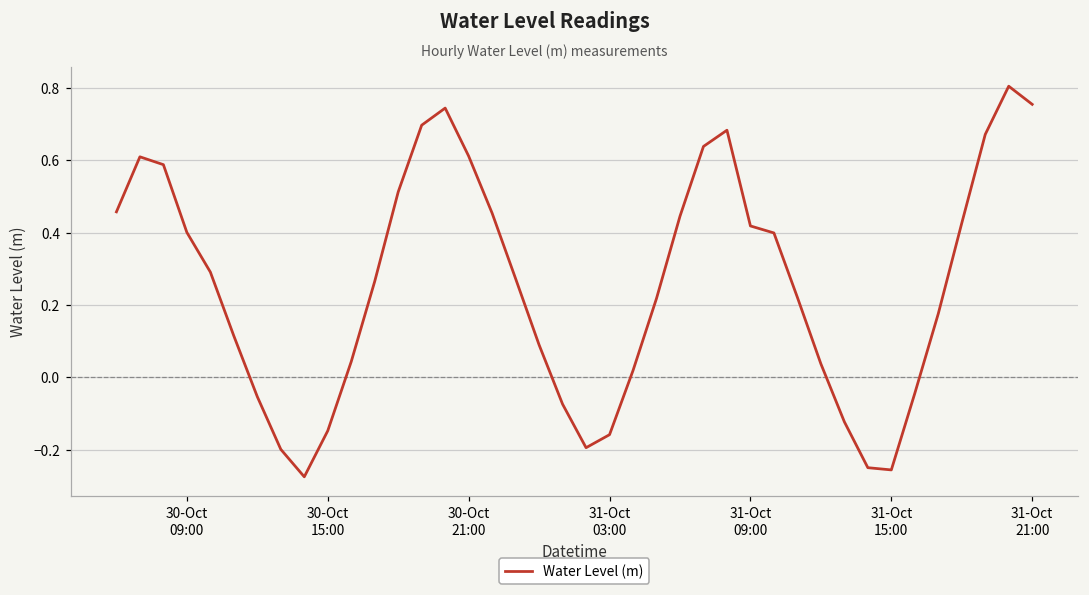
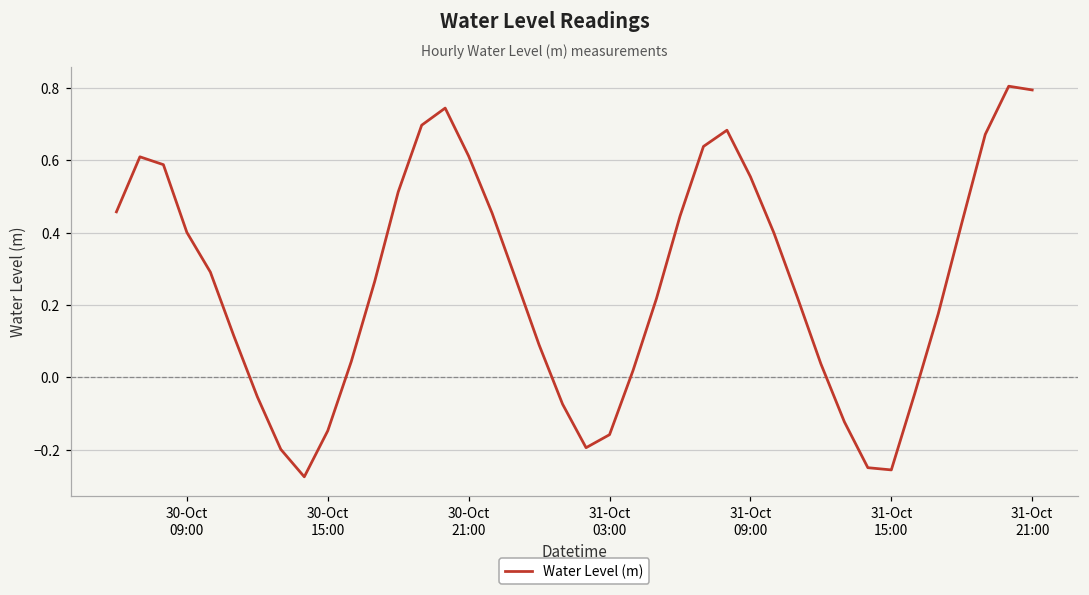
31-Oct 09:00: 0.42 -> 0.56
31-Oct 21:00: 0.76 -> 0.80
